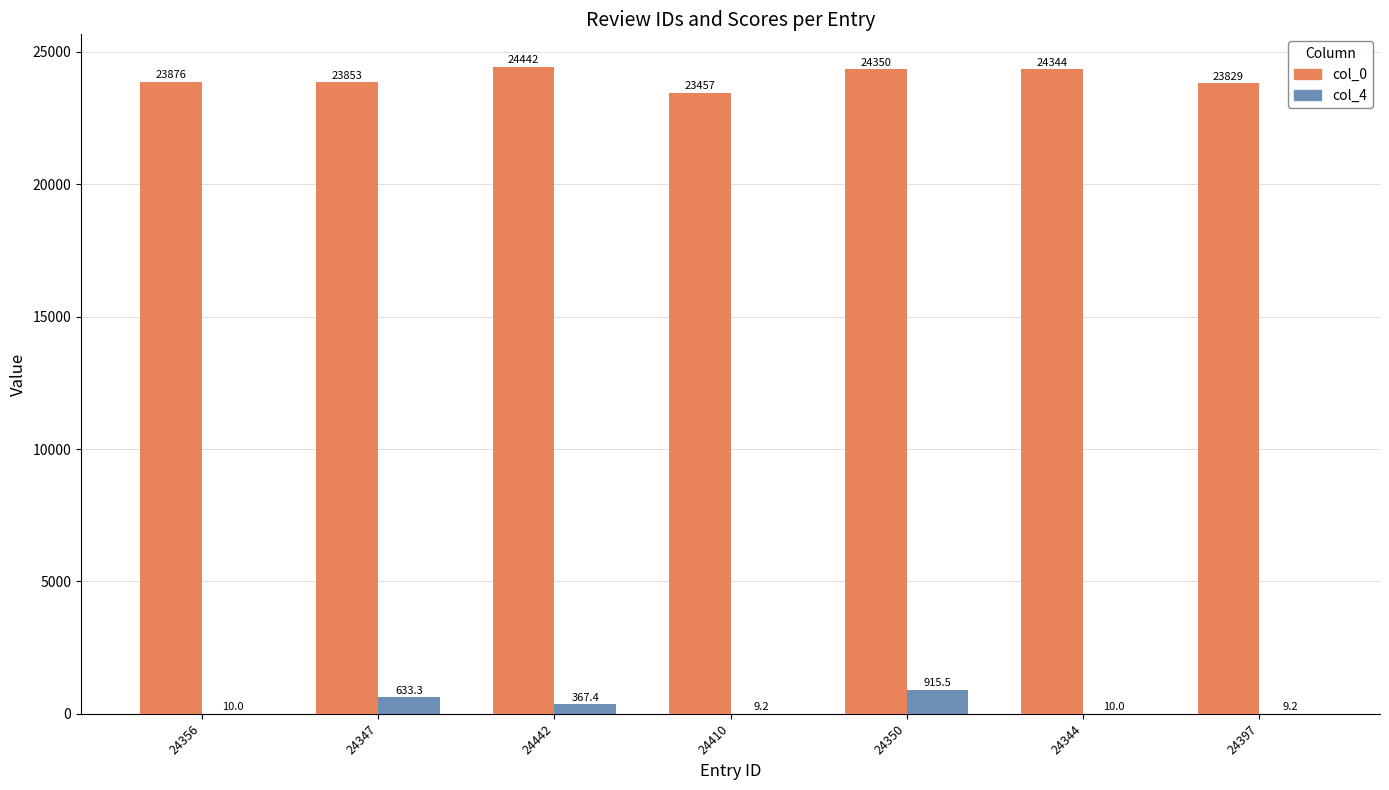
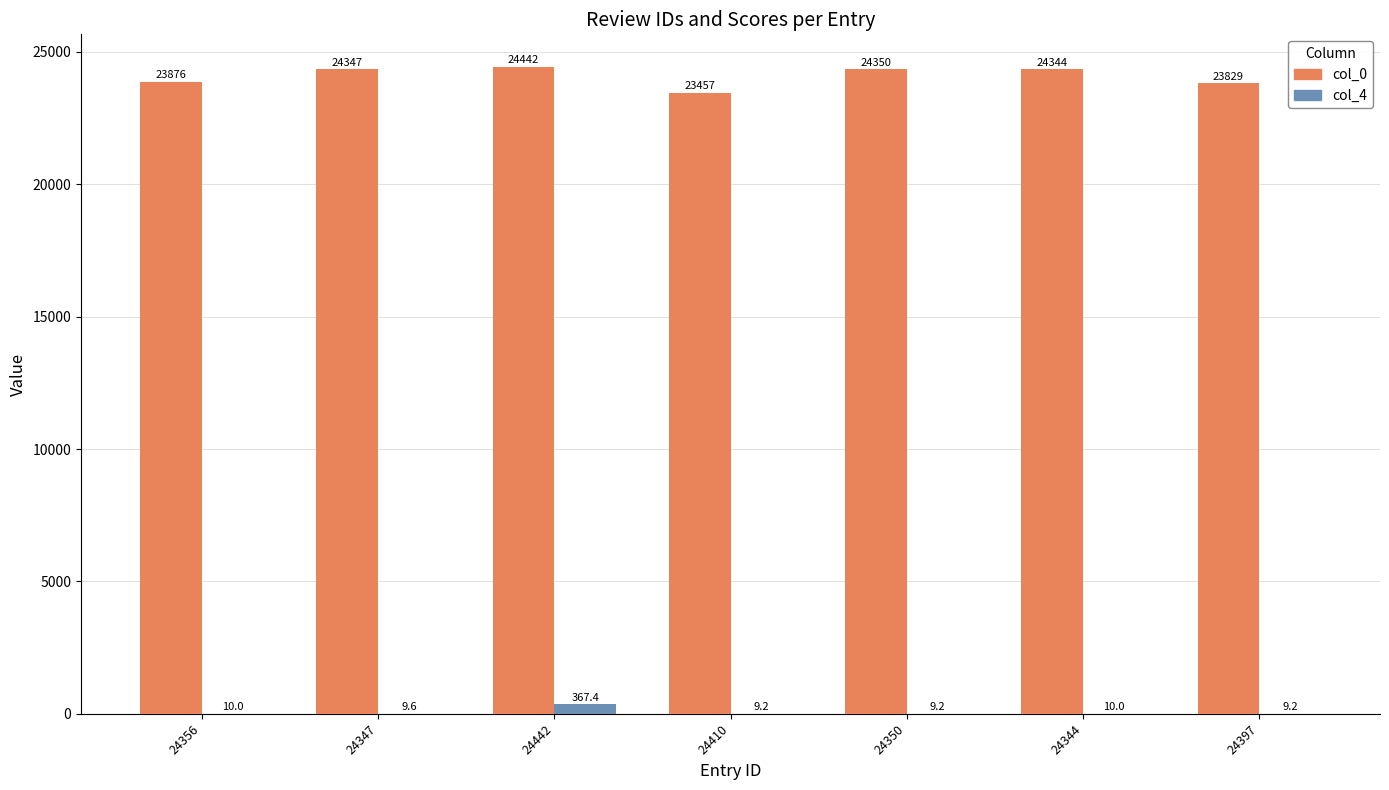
col_0, 24347: 23853 -> 24347
col_4, 24347: 633.3 -> 9.6
col_4, 24350: 915.5 -> 9.2
